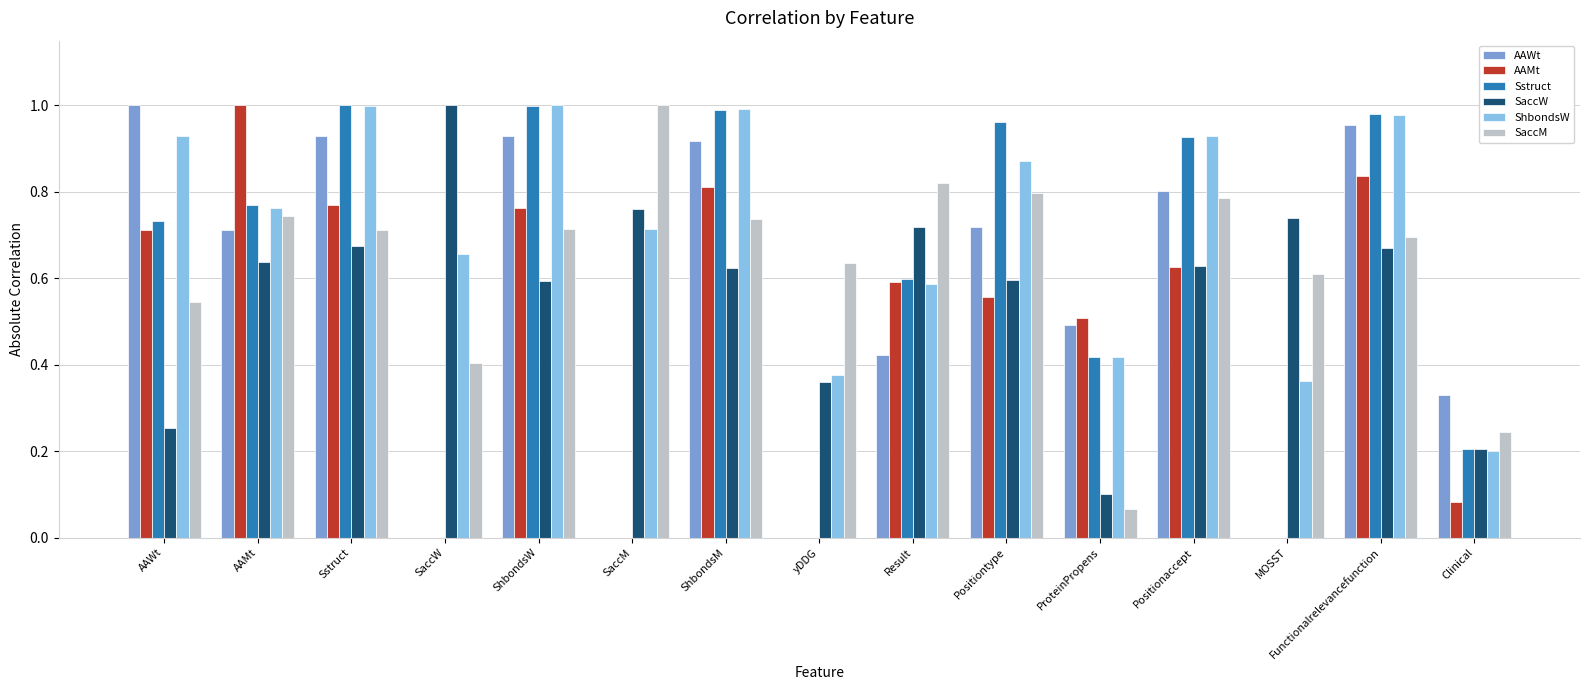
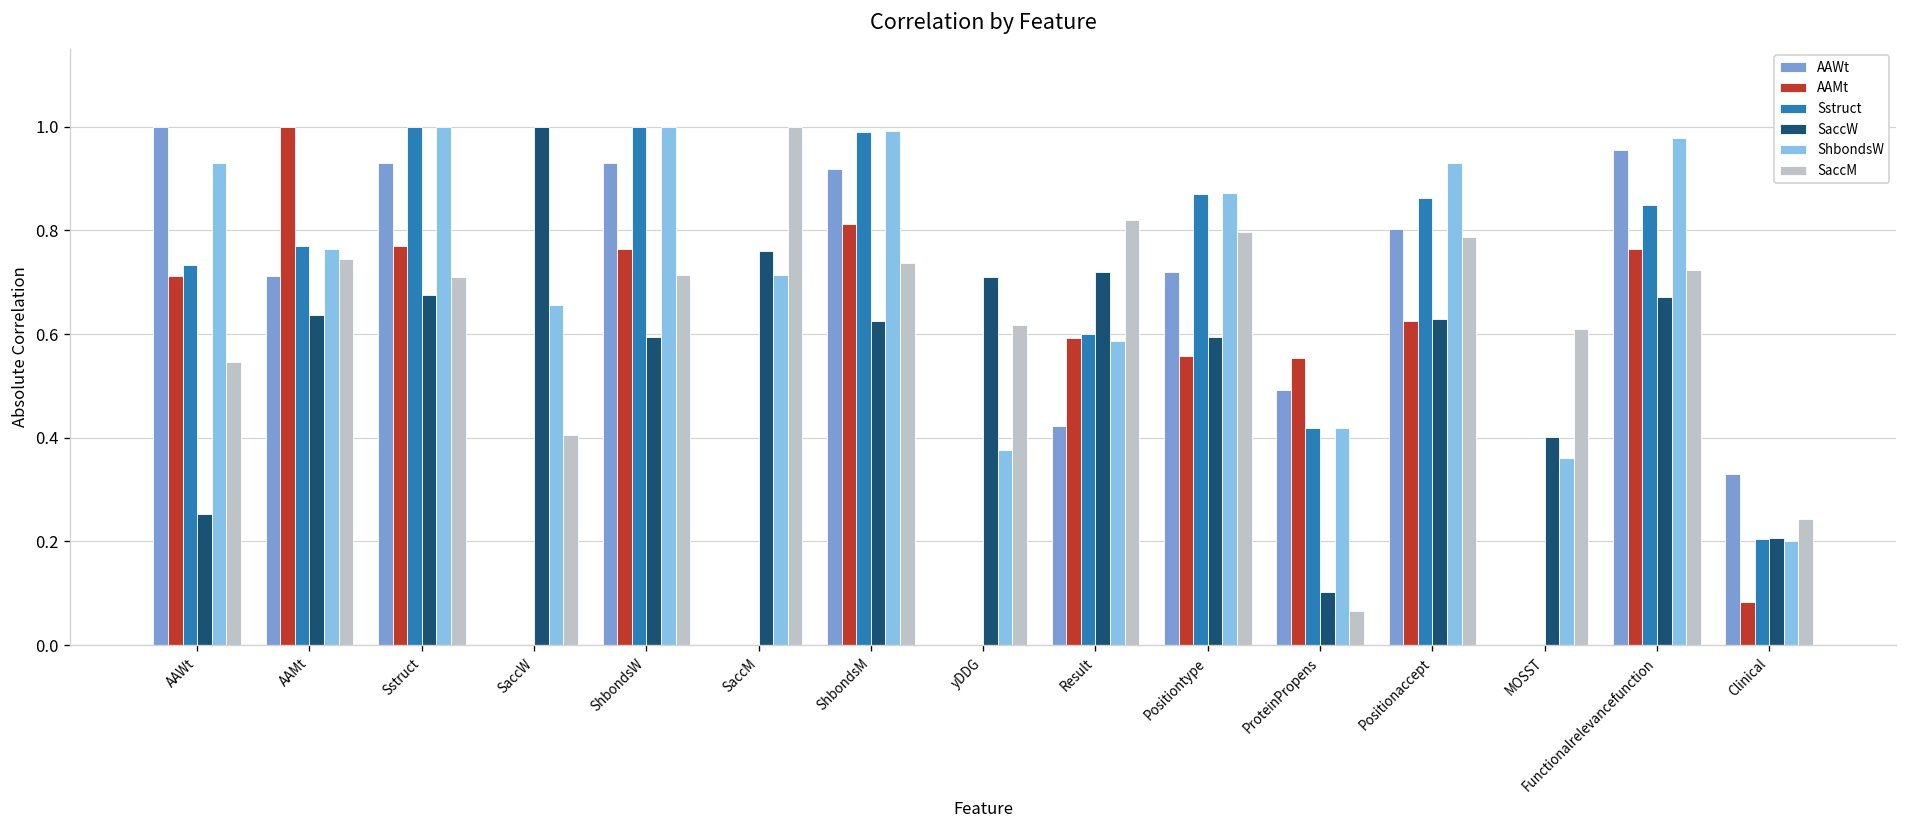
SaccW, yDDG: 0.36 -> 0.71
SaccM, yDDG: 0.64 -> 0.62
Sstruct, Positiontype: 0.96 -> 0.87
AAMt, ProteinPropens: 0.51 -> 0.55
Sstruct, Positionaccept: 0.93 -> 0.86
SaccW, MOSST: 0.74 -> 0.40
AAMt, Functionalrelevancefunction: 0.84 -> 0.76
Sstruct, Functionalrelevancefunction: 0.98 -> 0.85
SaccM, Functionalrelevancefunction: 0.70 -> 0.72
